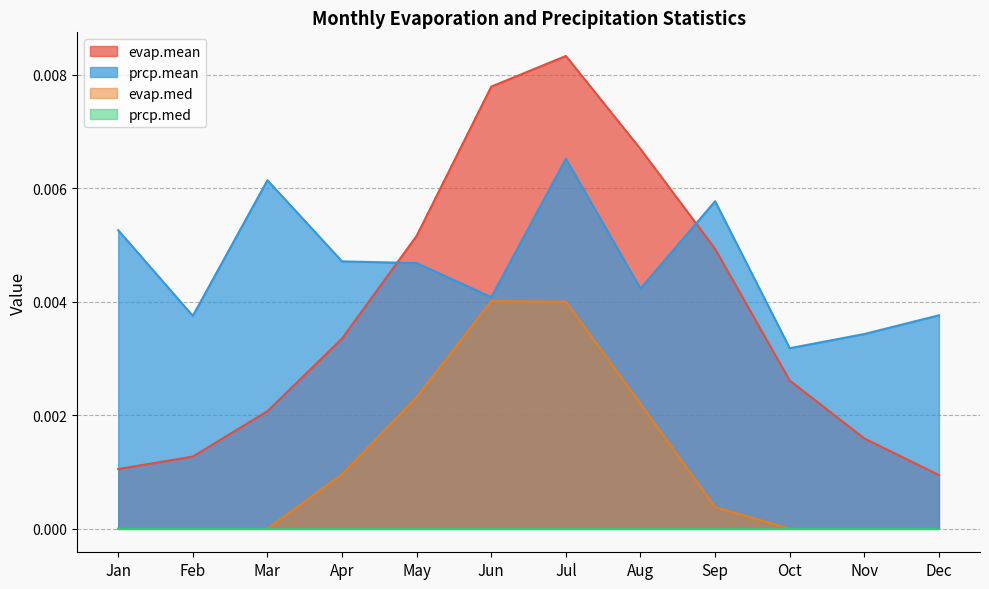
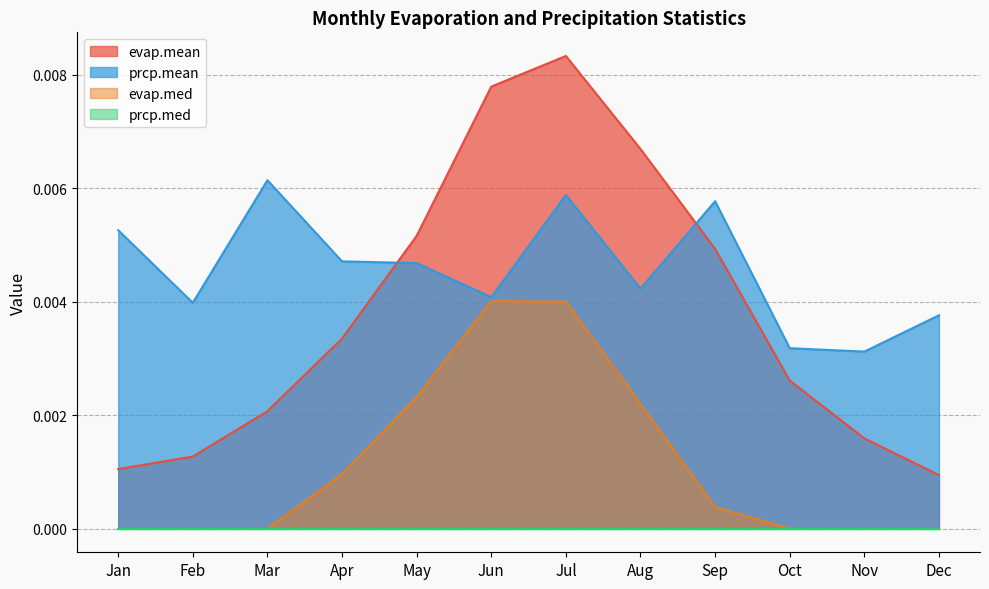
prcp.mean, Feb: 0.0038 -> 0.0040
prcp.mean, Jul: 0.0065 -> 0.0059
prcp.mean, Nov: 0.0034 -> 0.0031
